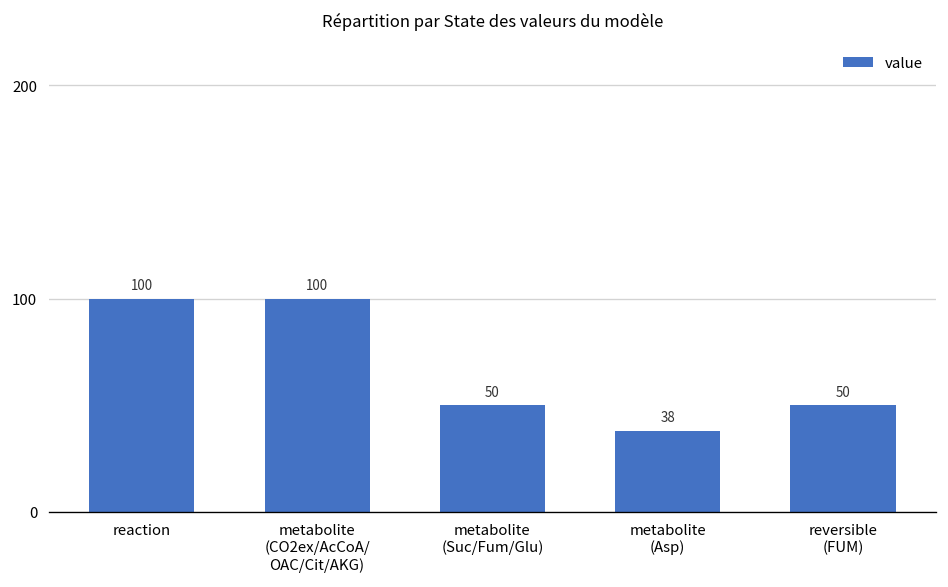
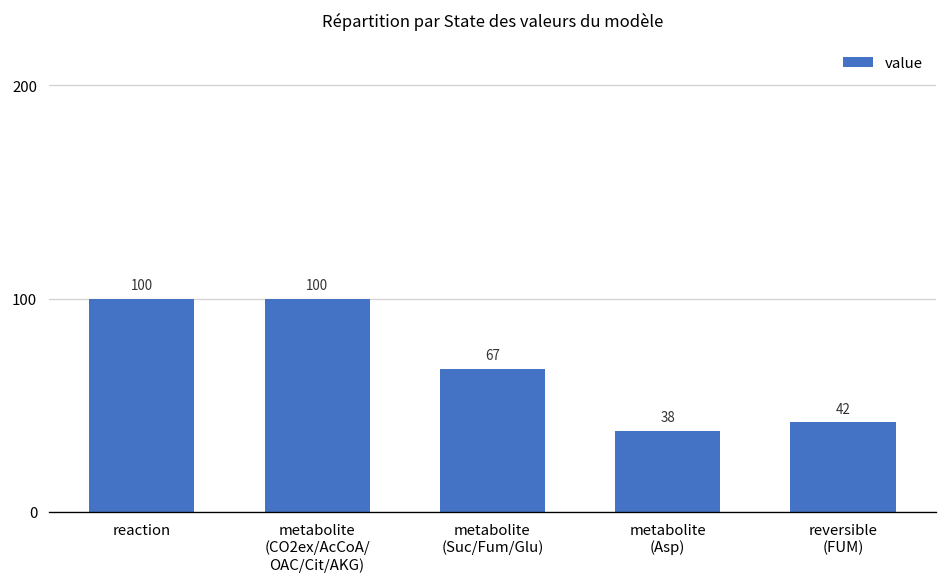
metabolite (Suc/Fum/Glu): 50 -> 67
reversible (FUM): 50 -> 42
